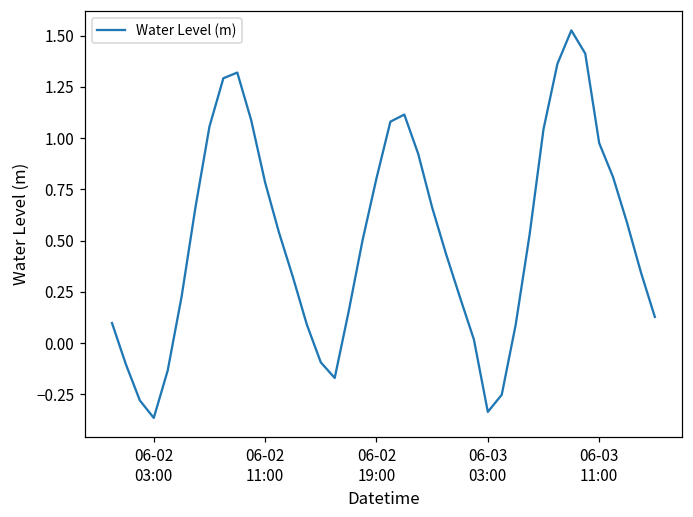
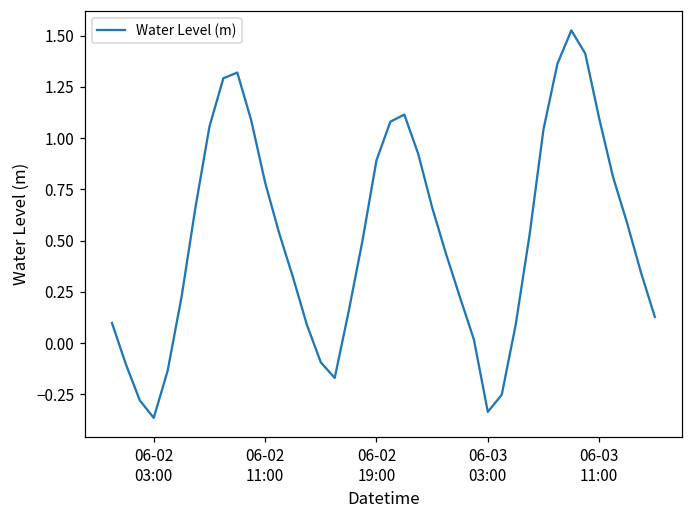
06-02 19:00: 0.80 -> 0.89
06-03 11:00: 0.98 -> 1.10
